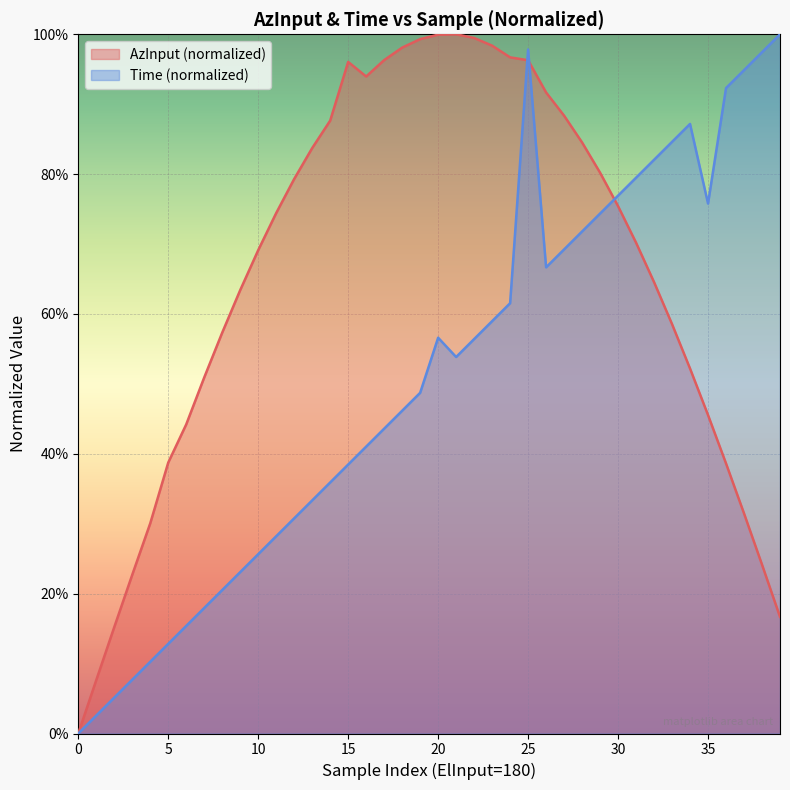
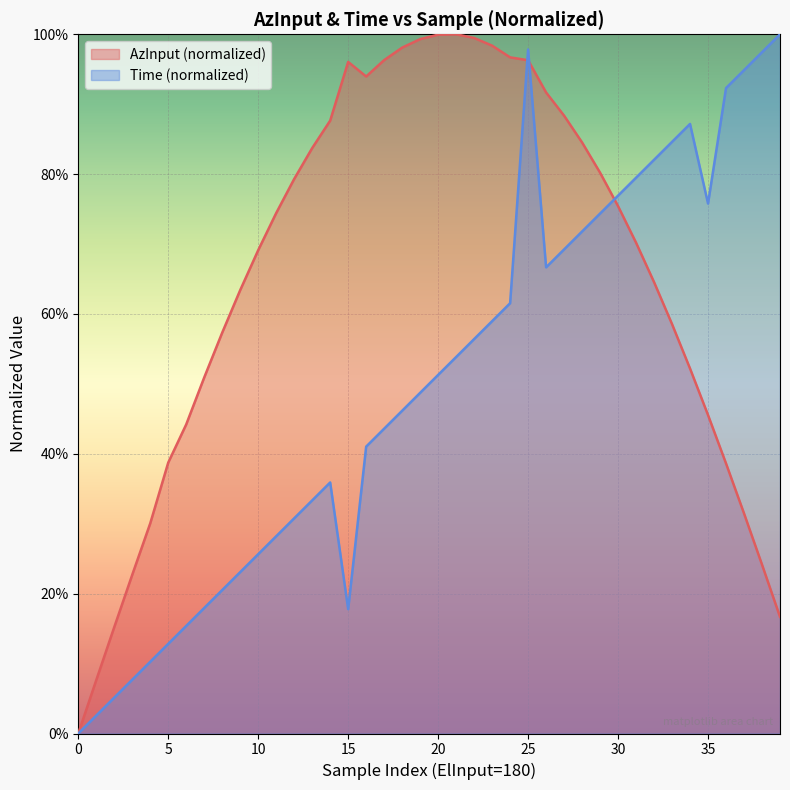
Time (normalized), 15: 38% -> 18%
Time (normalized), 20: 57% -> 51%
